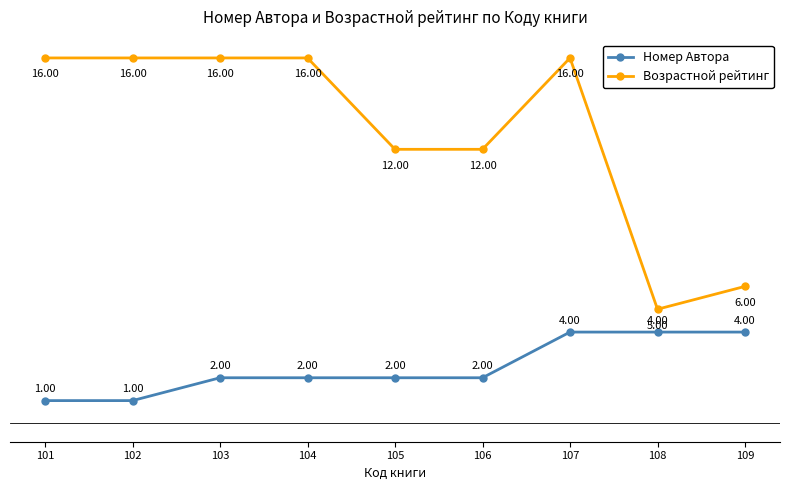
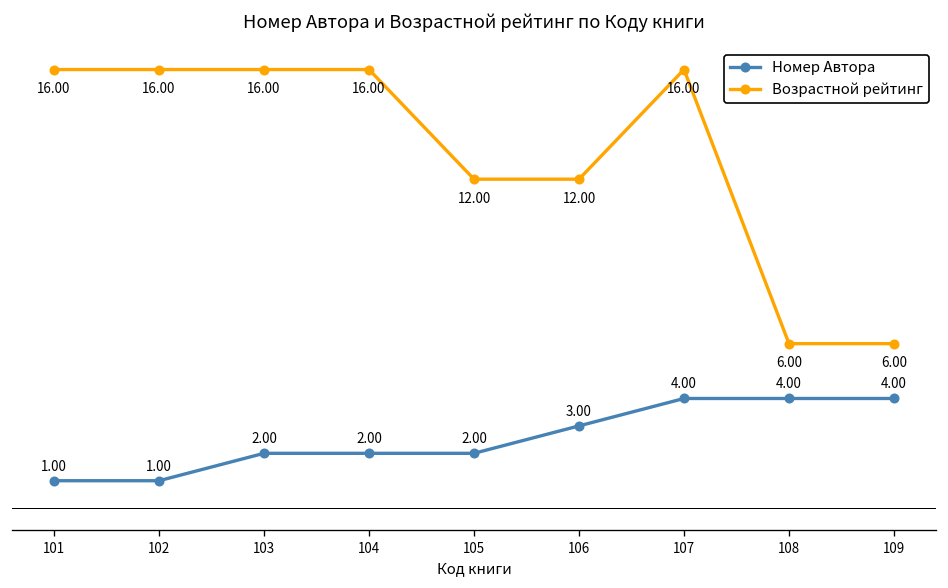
Номер Автора, 106: 2.00 -> 3.00
Возрастной рейтинг, 108: 5.00 -> 6.00
